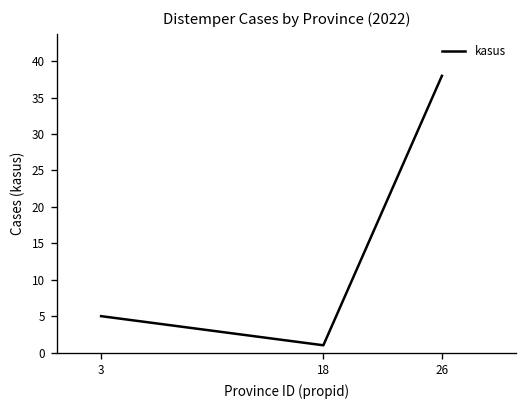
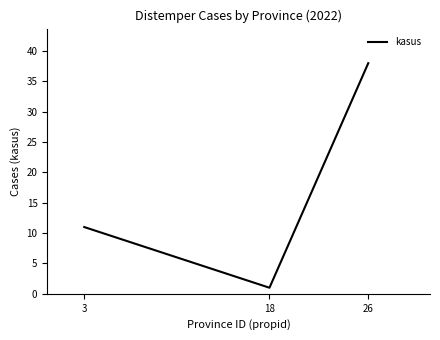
3: 5 -> 11
